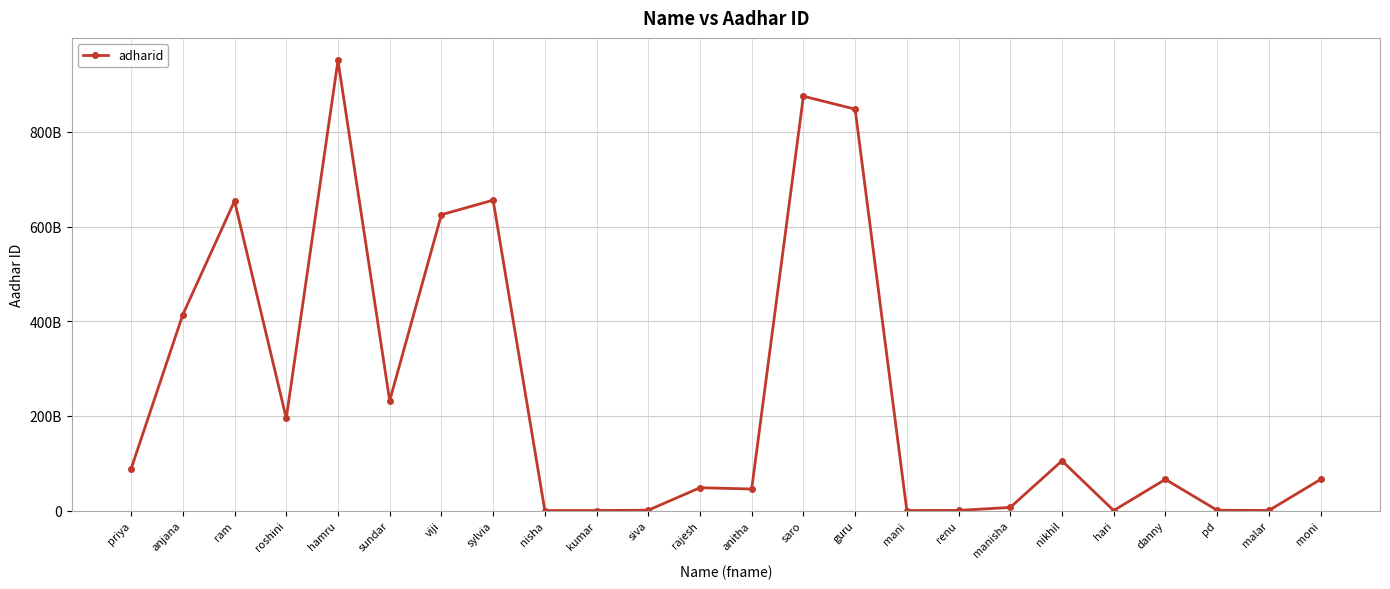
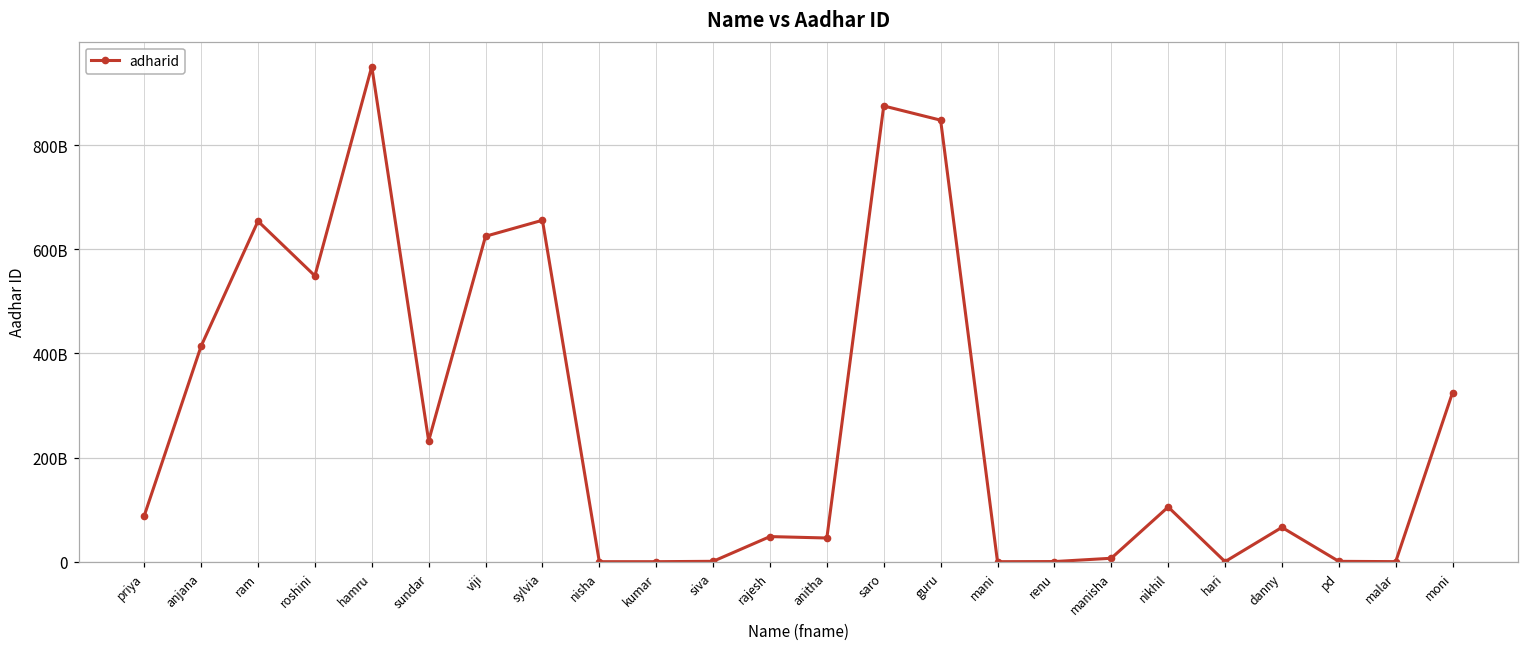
roshini: 190000000000 -> 550000000000
moni: 70000000000 -> 320000000000
